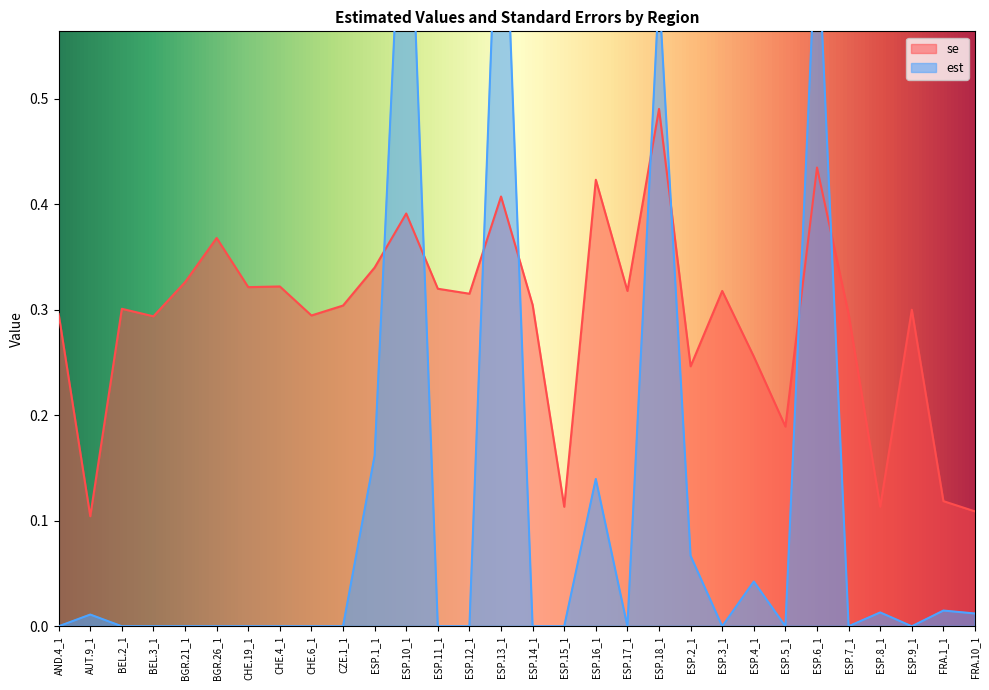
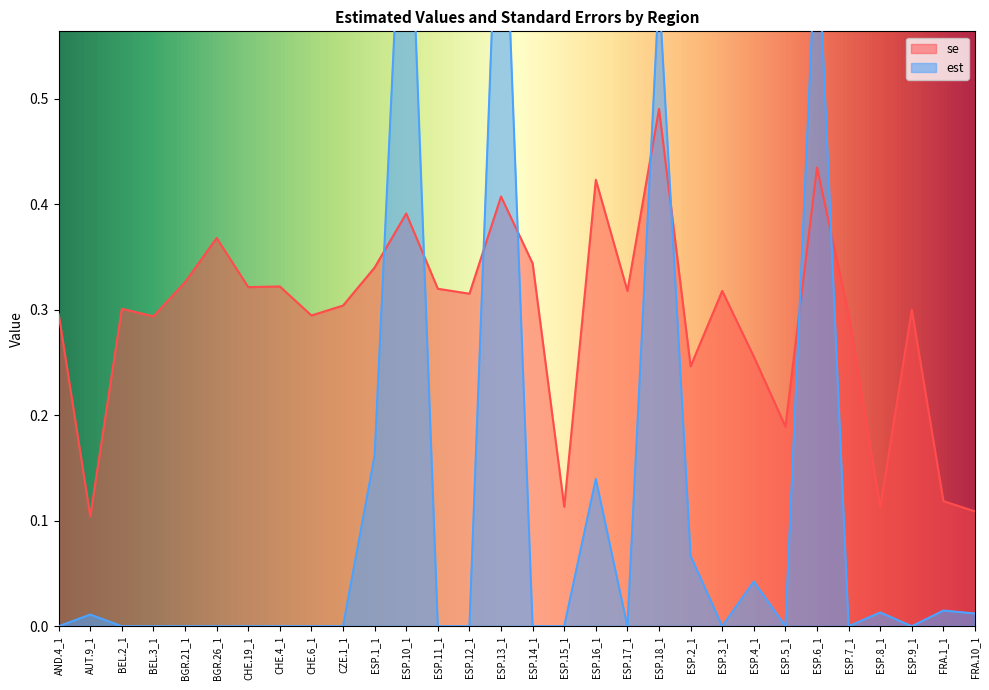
se, ESP.14_1: 0.305 -> 0.344
